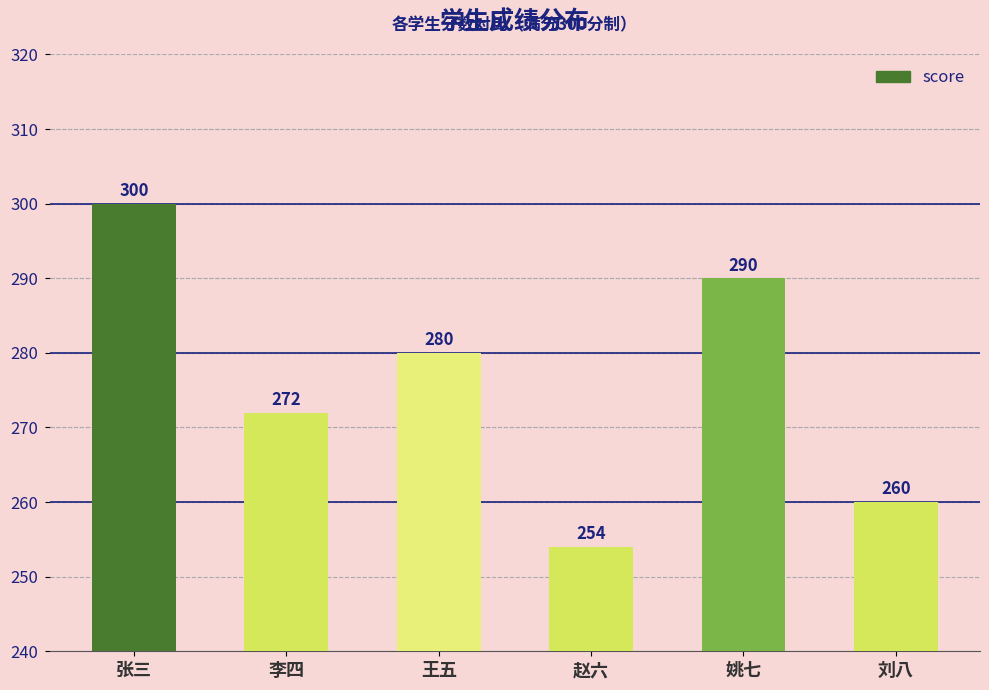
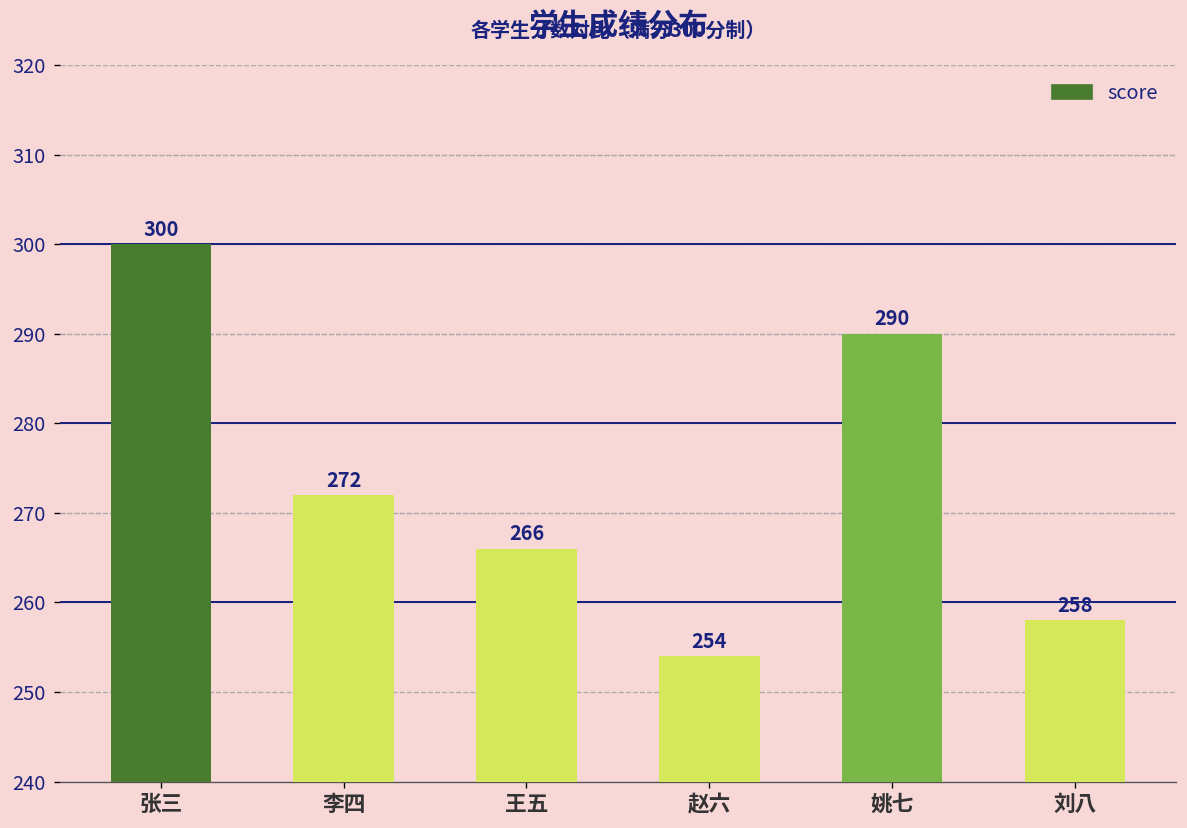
王五: 280 -> 266
刘八: 260 -> 258
